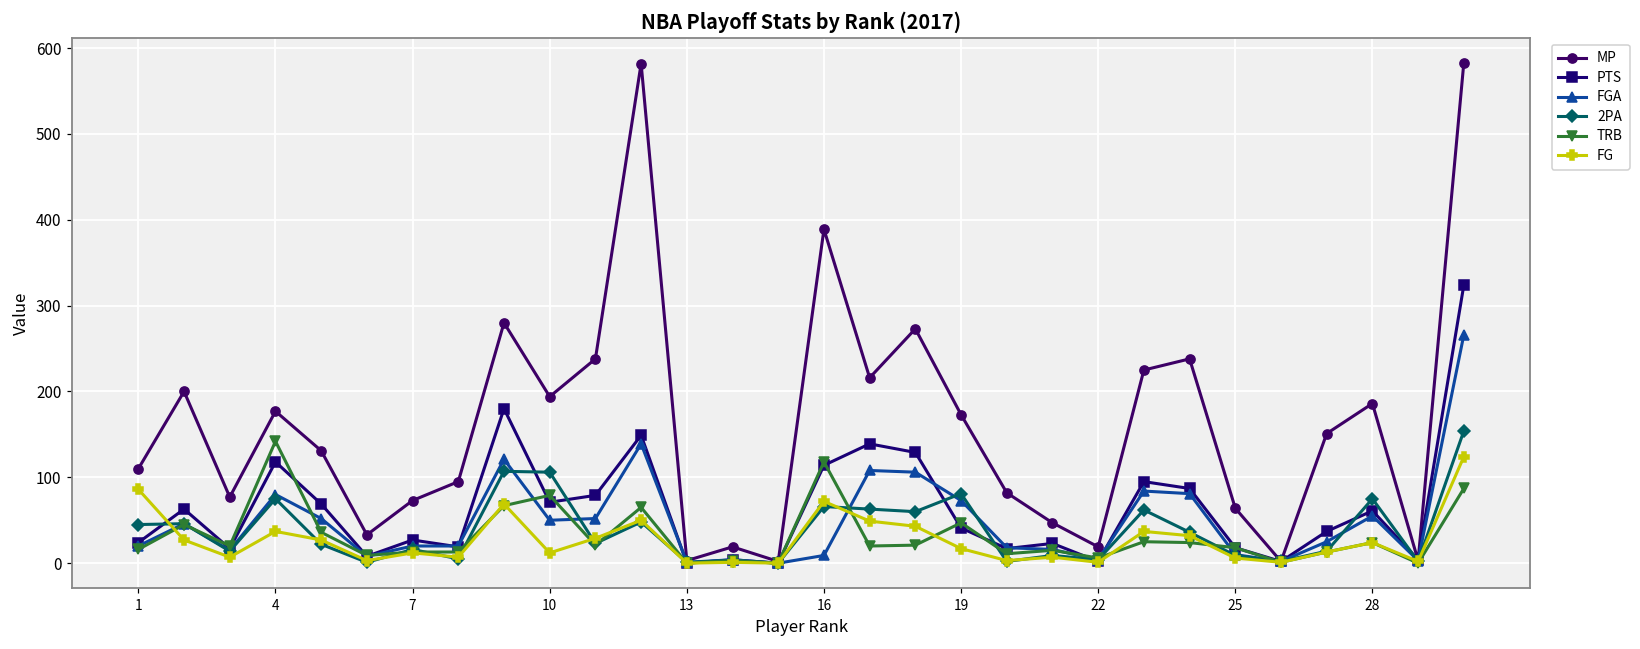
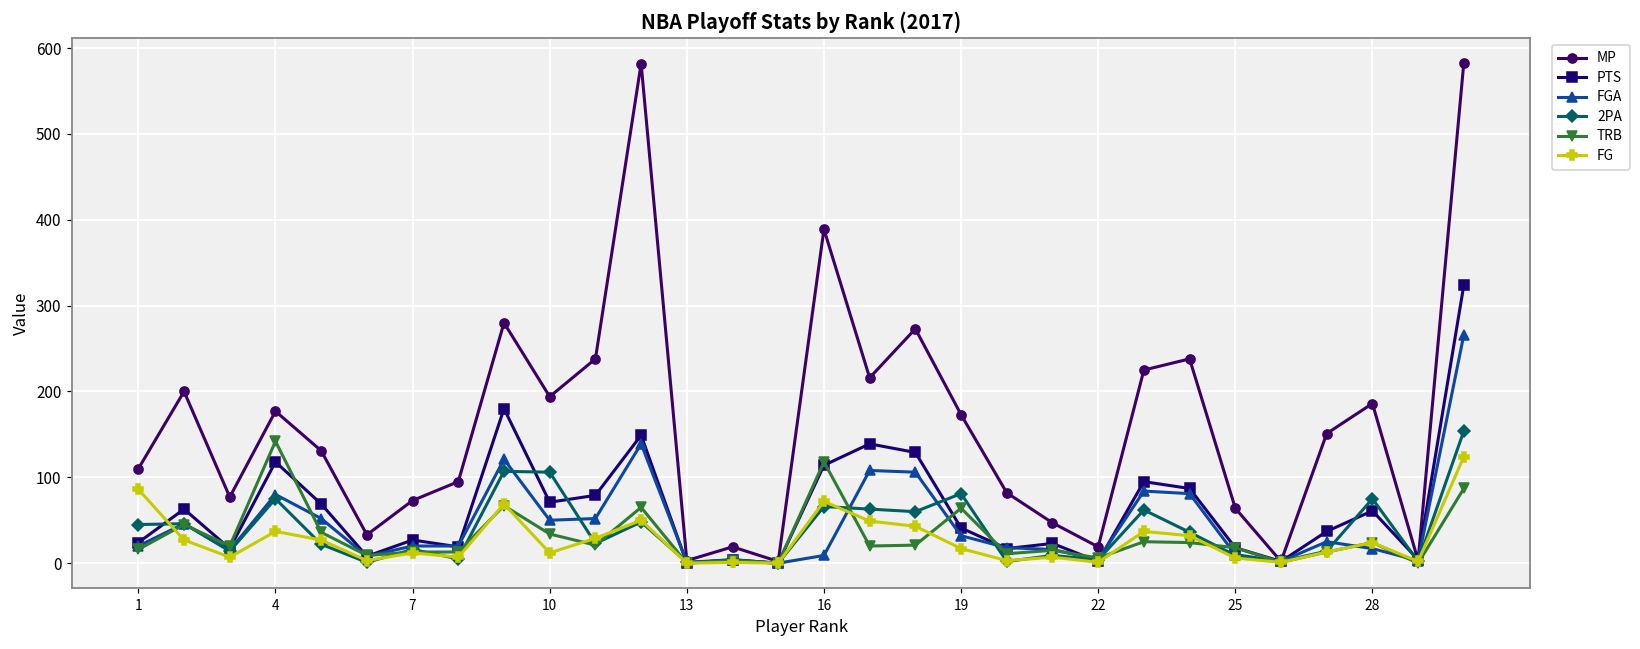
TRB, 10: 80 -> 30
FGA, 19: 70 -> 30
TRB, 19: 50 -> 60
FGA, 28: 60 -> 20
